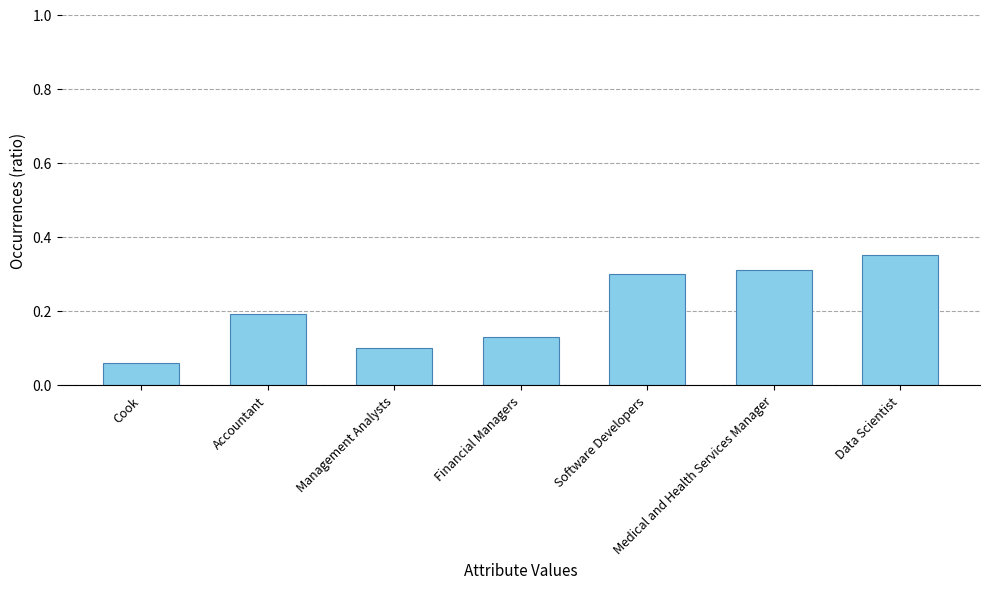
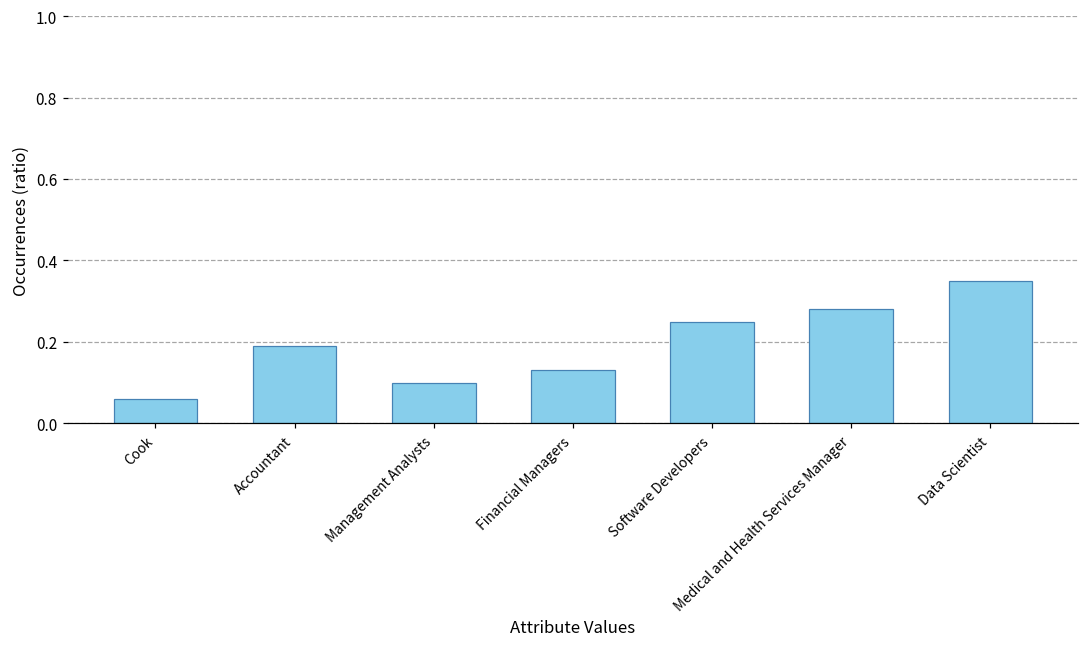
Software Developers: 0.30 -> 0.25
Medical and Health Services Manager: 0.31 -> 0.28
